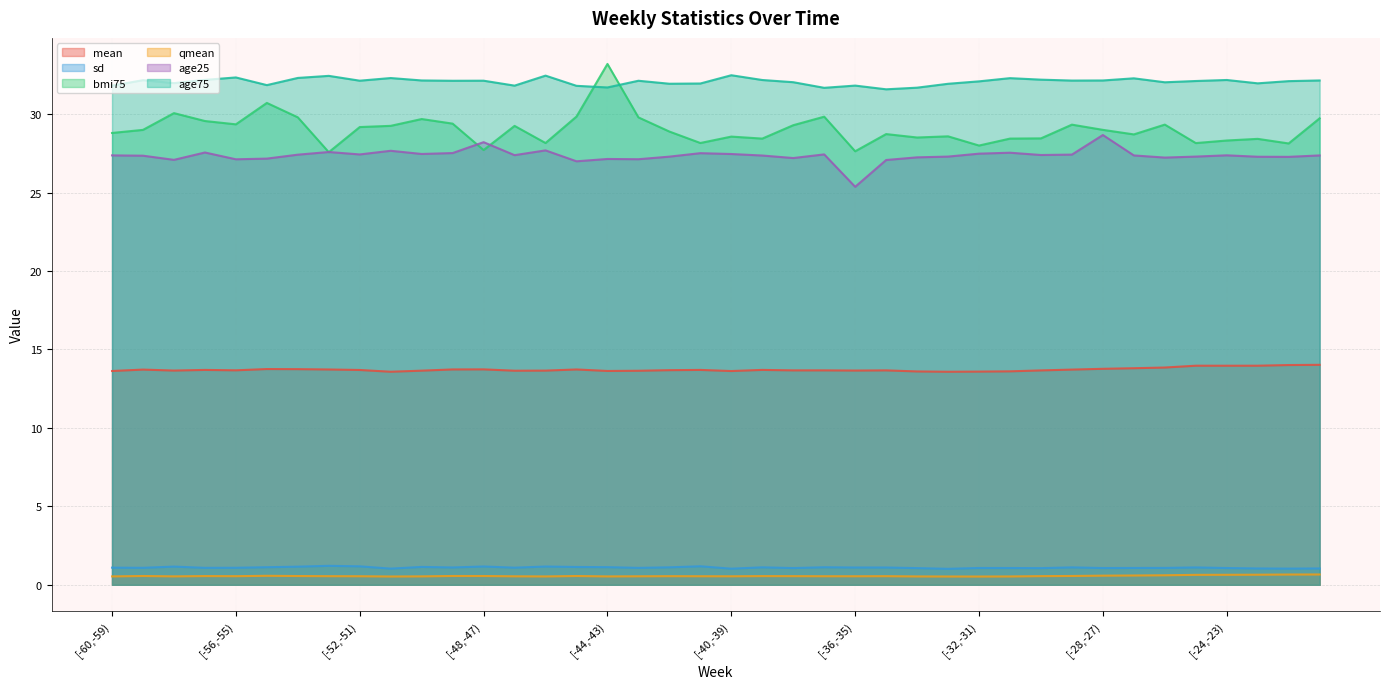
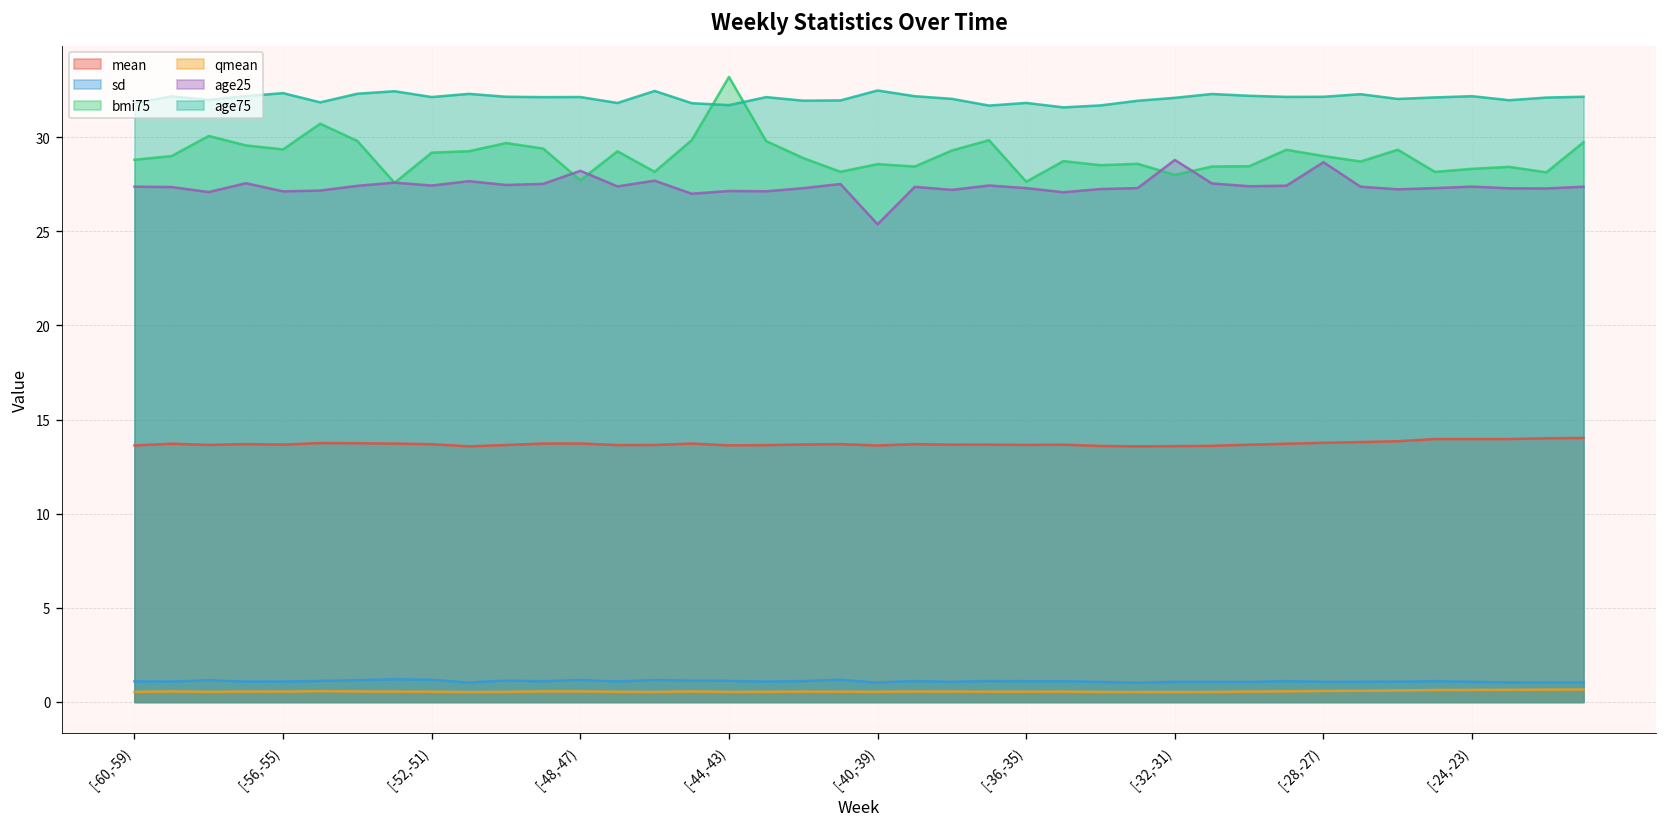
age25, [-40,-39): 27.5 -> 25.4
age25, [-36,-35): 25.4 -> 27.3
age25, [-32,-31): 27.5 -> 28.8
